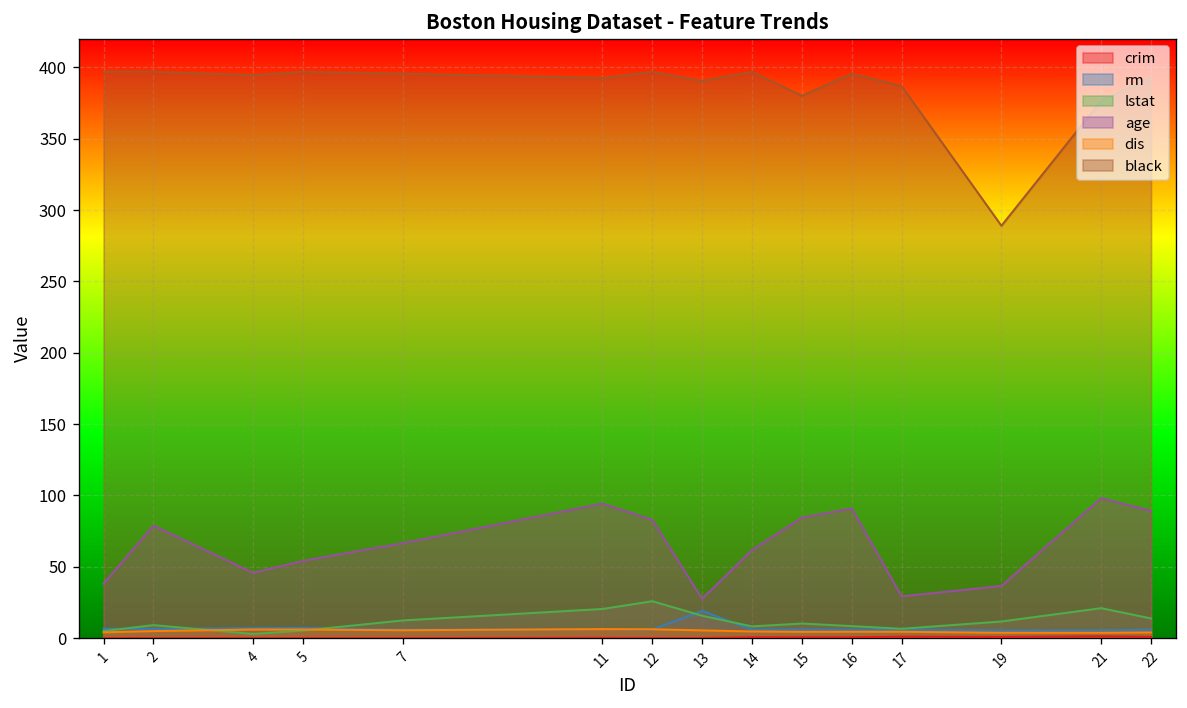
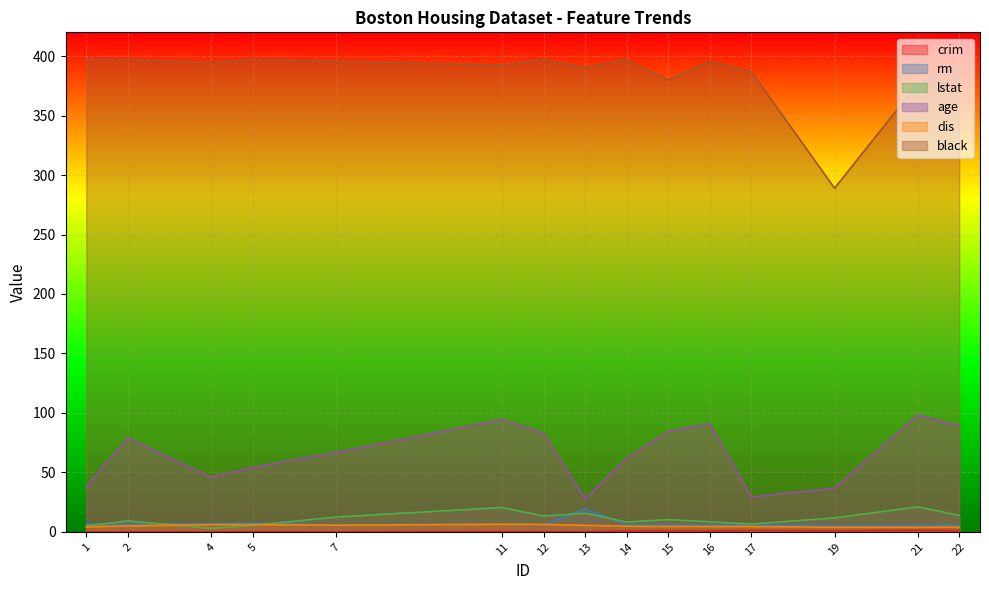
lstat, 12: 26 -> 13
